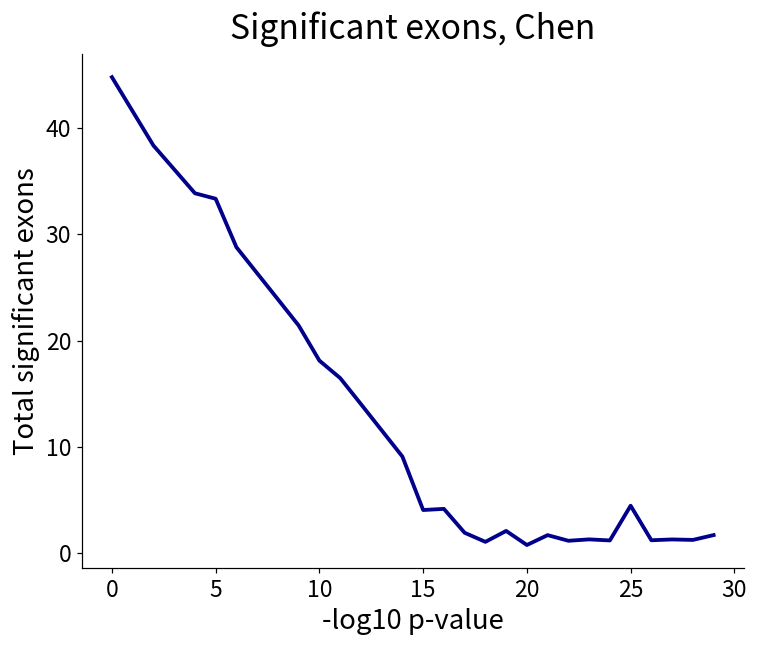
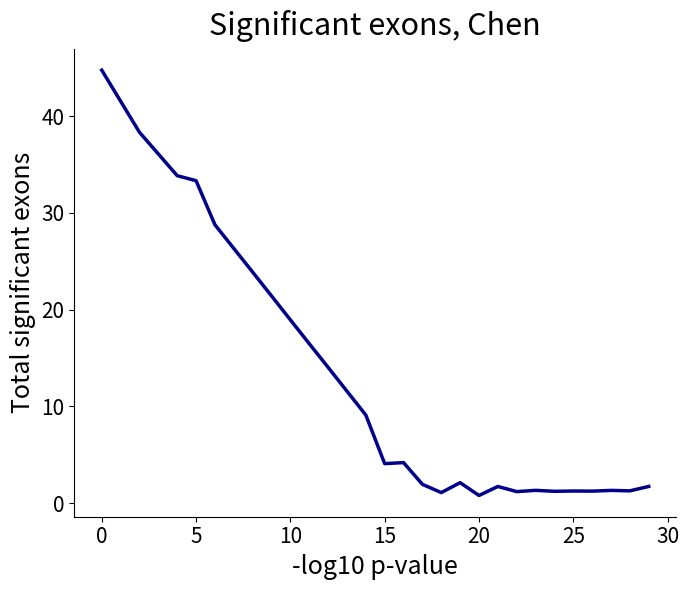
10: 18 -> 19
25: 4 -> 1
